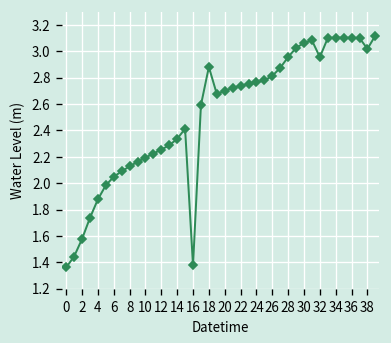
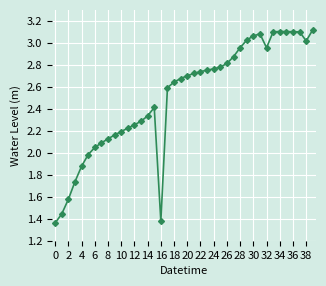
18: 2.88 -> 2.64
